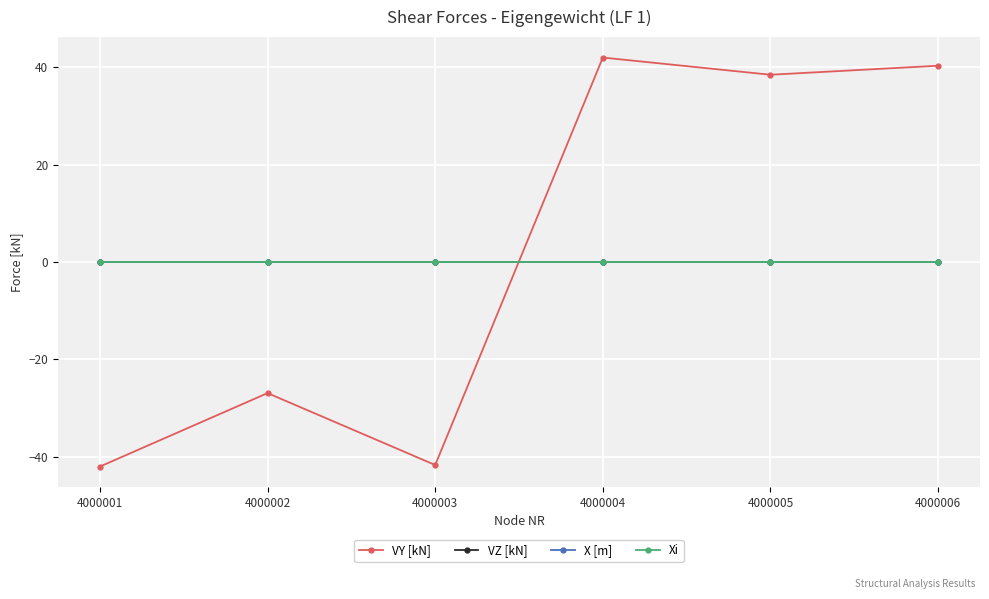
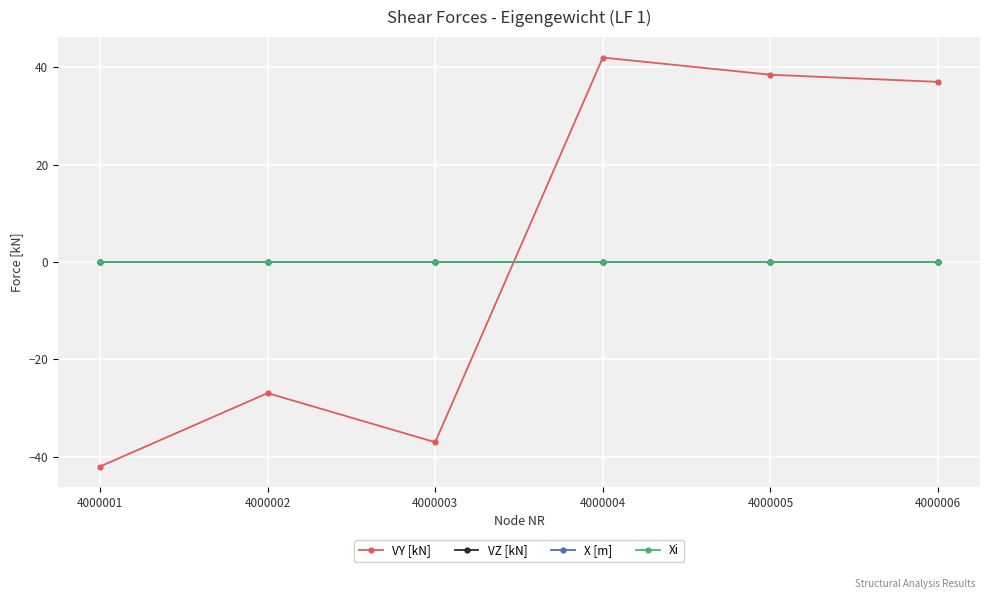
VY [kN], 4000003: -42 -> -37
VY [kN], 4000006: 40 -> 37
